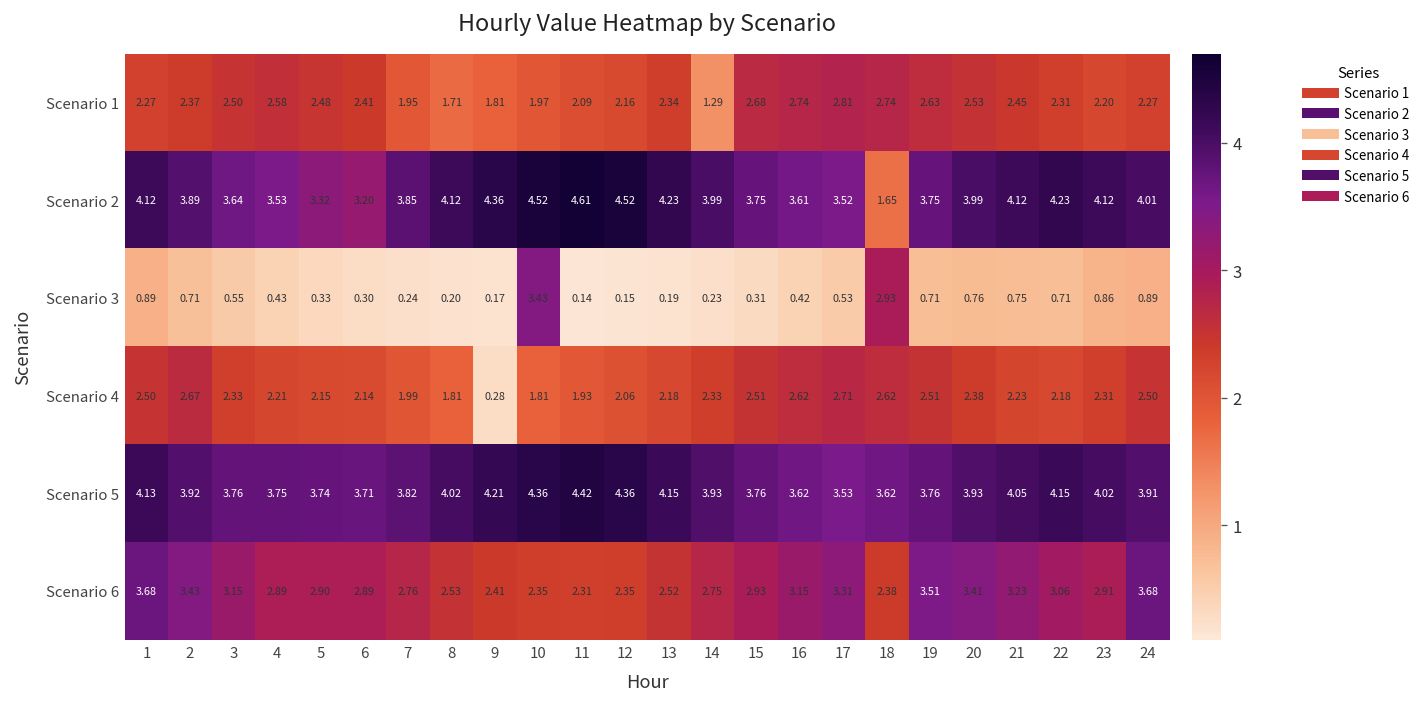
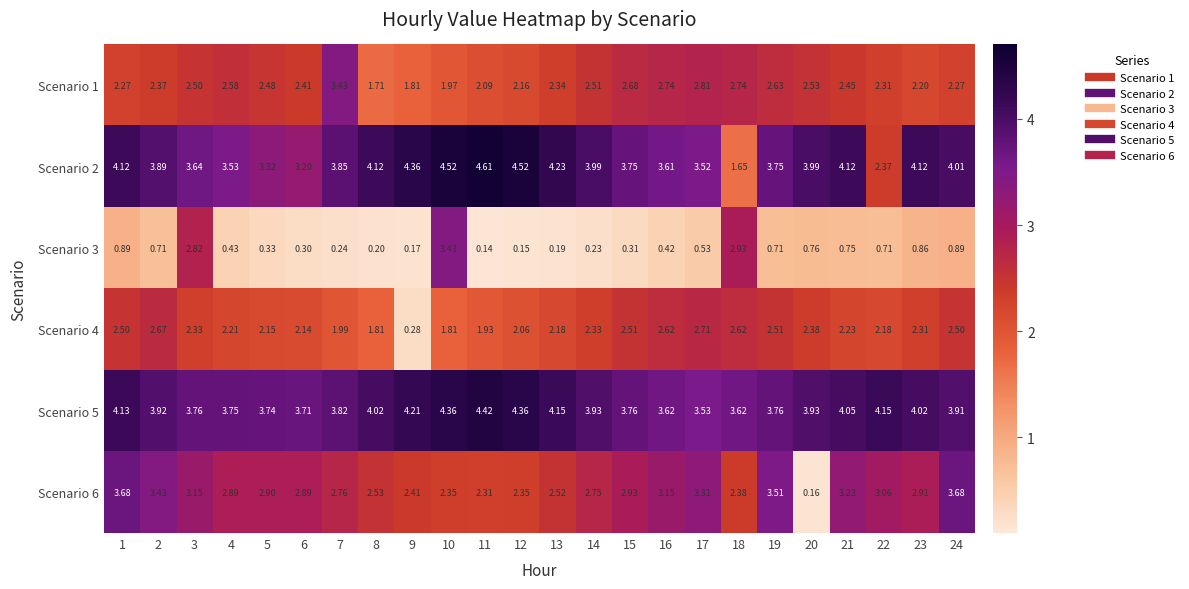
Scenario 1, 7: 1.95 -> 3.43
Scenario 1, 14: 1.29 -> 2.51
Scenario 2, 22: 4.23 -> 2.37
Scenario 3, 3: 0.55 -> 2.82
Scenario 6, 20: 3.41 -> 0.16
